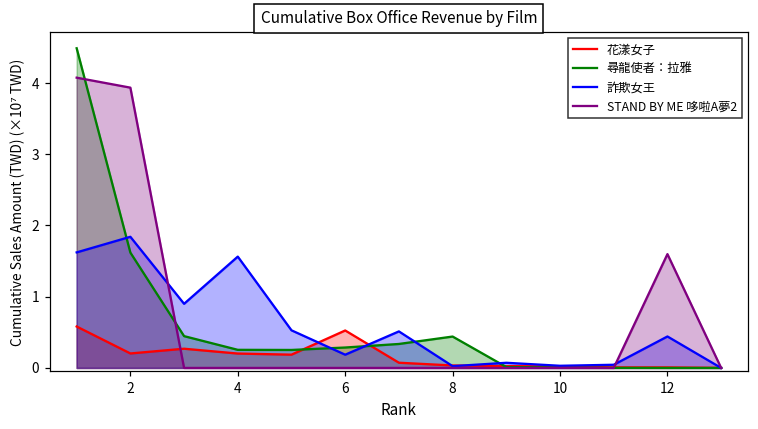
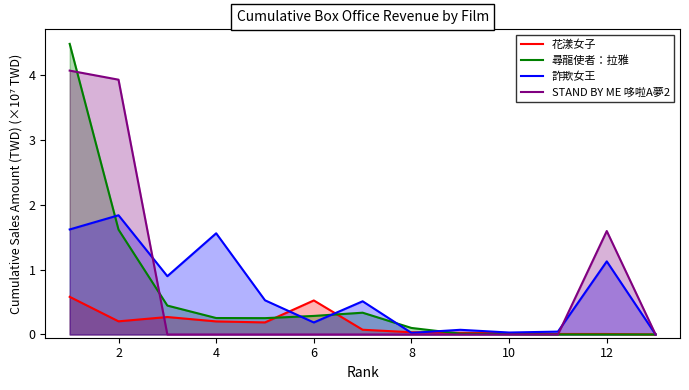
尋龍使者：拉雅, 8: 0.4 -> 0.1
詐欺女王, 12: 0.4 -> 1.1
